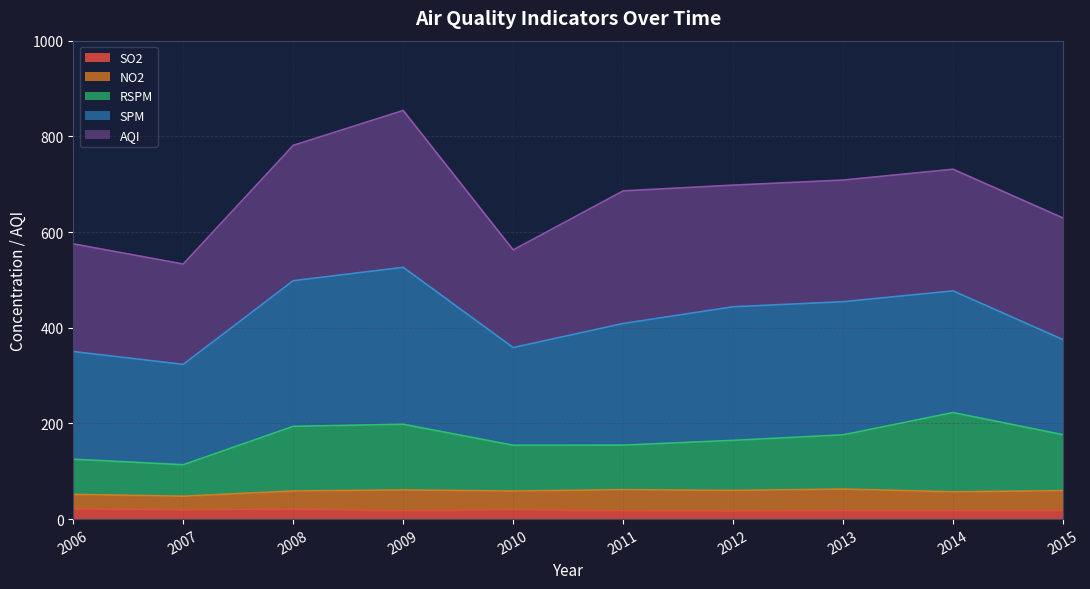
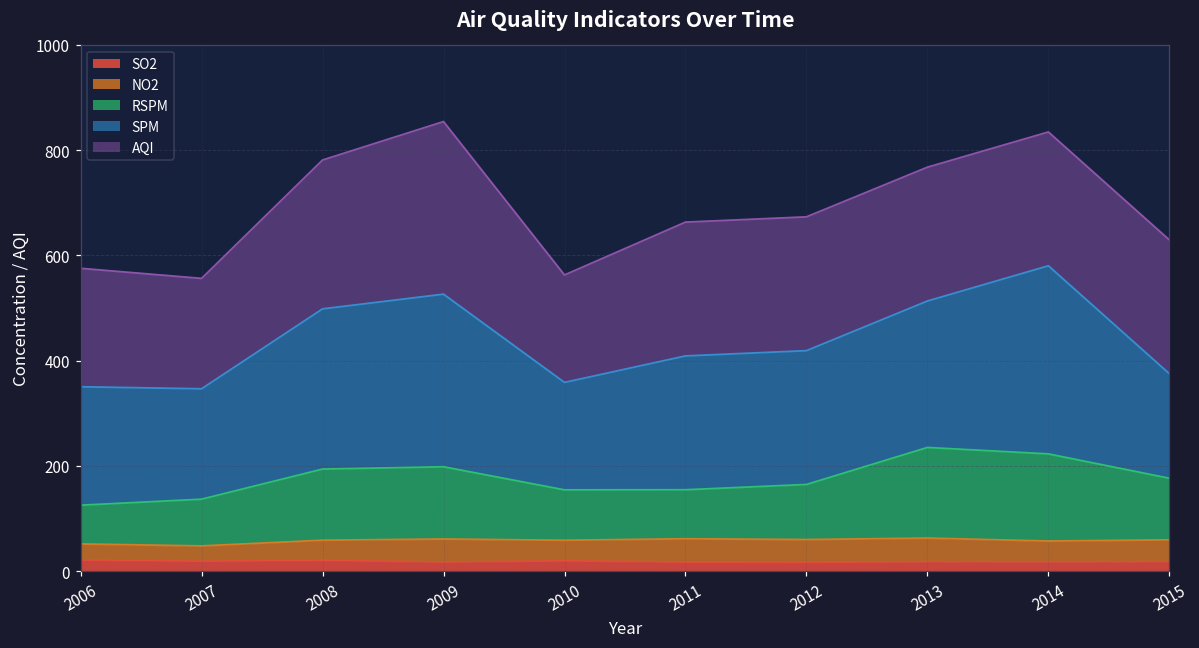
RSPM, 2007: 70 -> 90
AQI, 2011: 280 -> 250
SPM, 2012: 280 -> 250
RSPM, 2013: 110 -> 170
SPM, 2014: 250 -> 360
